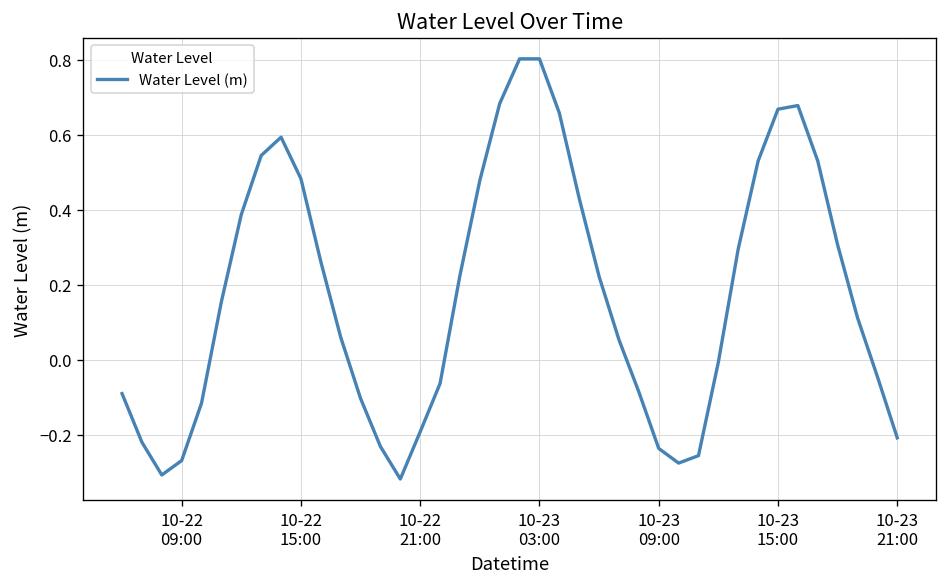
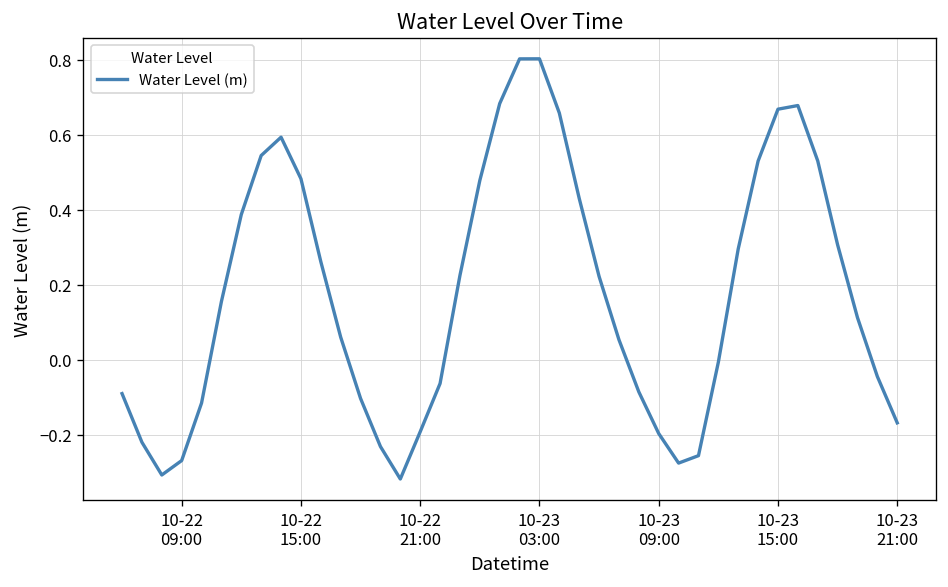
10-23 09:00: -0.24 -> -0.20
10-23 21:00: -0.21 -> -0.17
